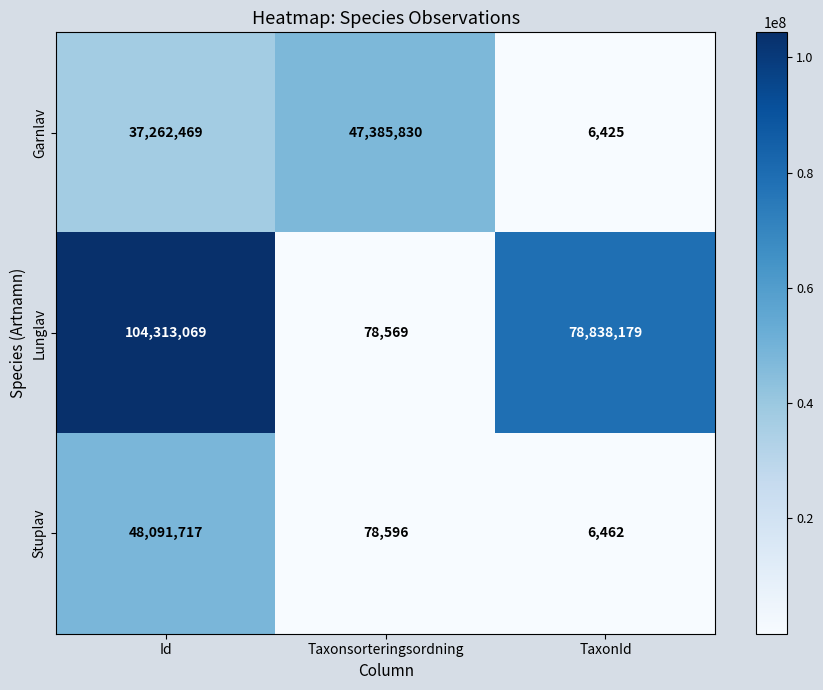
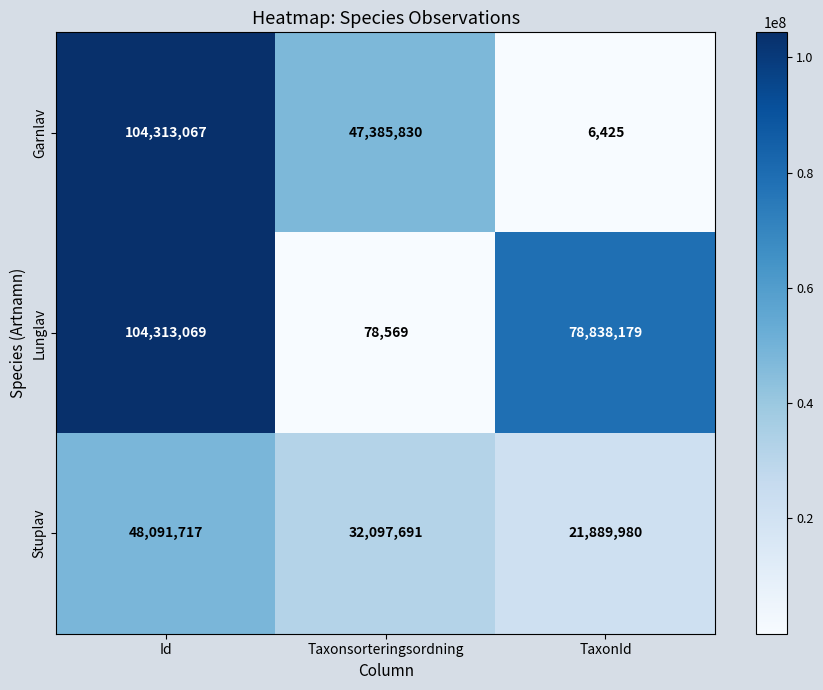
Garnlav, Id: 37,262,469 -> 104,313,067
Stuplav, Taxonsorteringsordning: 78,596 -> 32,097,691
Stuplav, TaxonId: 6,462 -> 21,889,980
